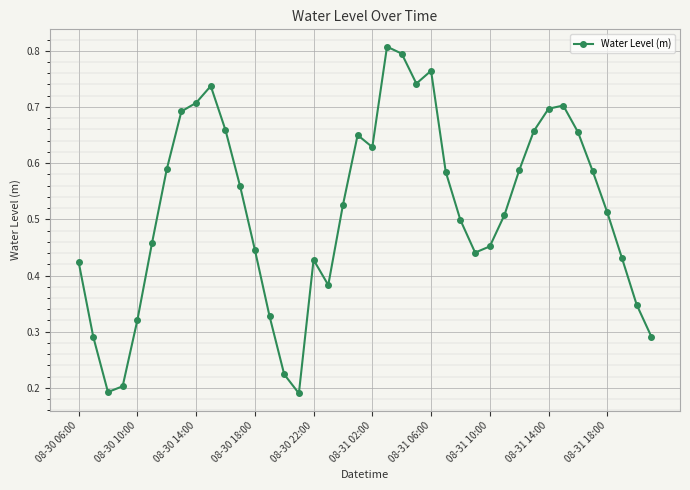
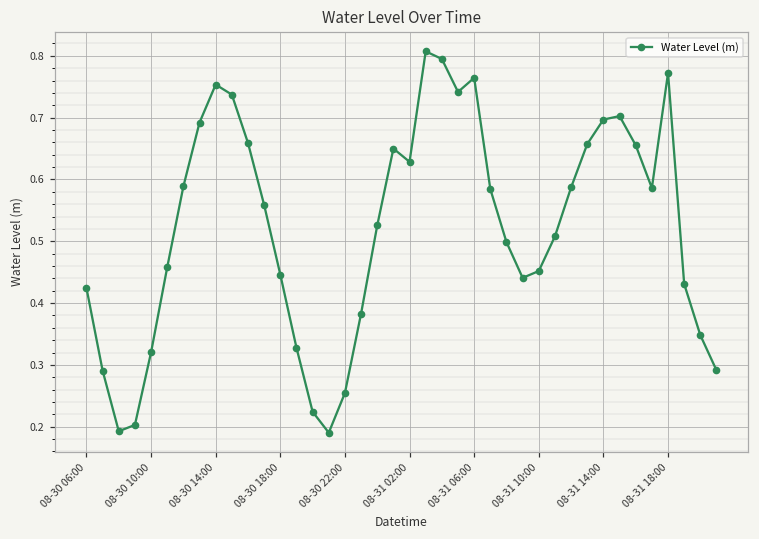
08-30 14:00: 0.71 -> 0.75
08-30 22:00: 0.43 -> 0.25
08-31 18:00: 0.51 -> 0.77
